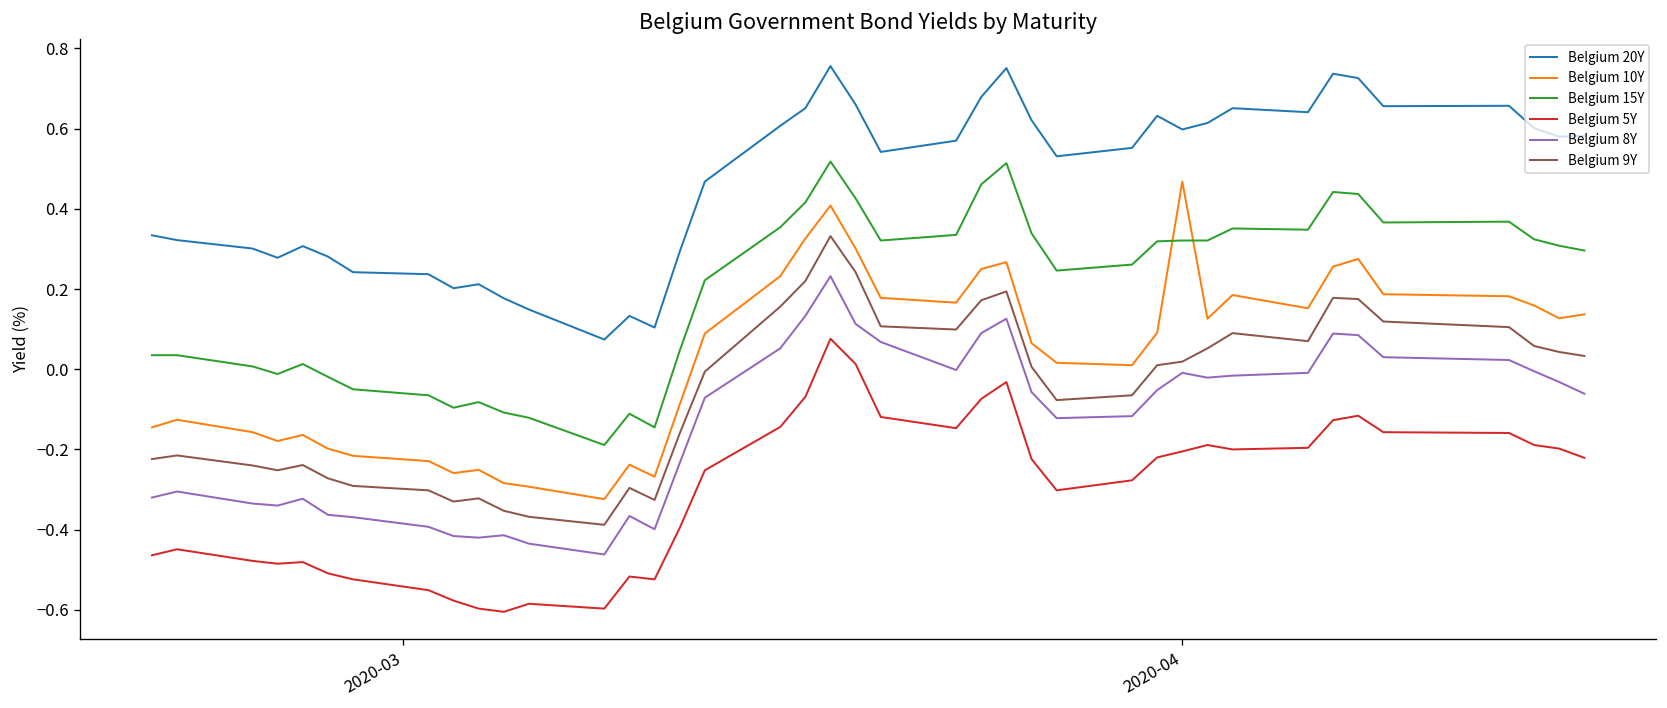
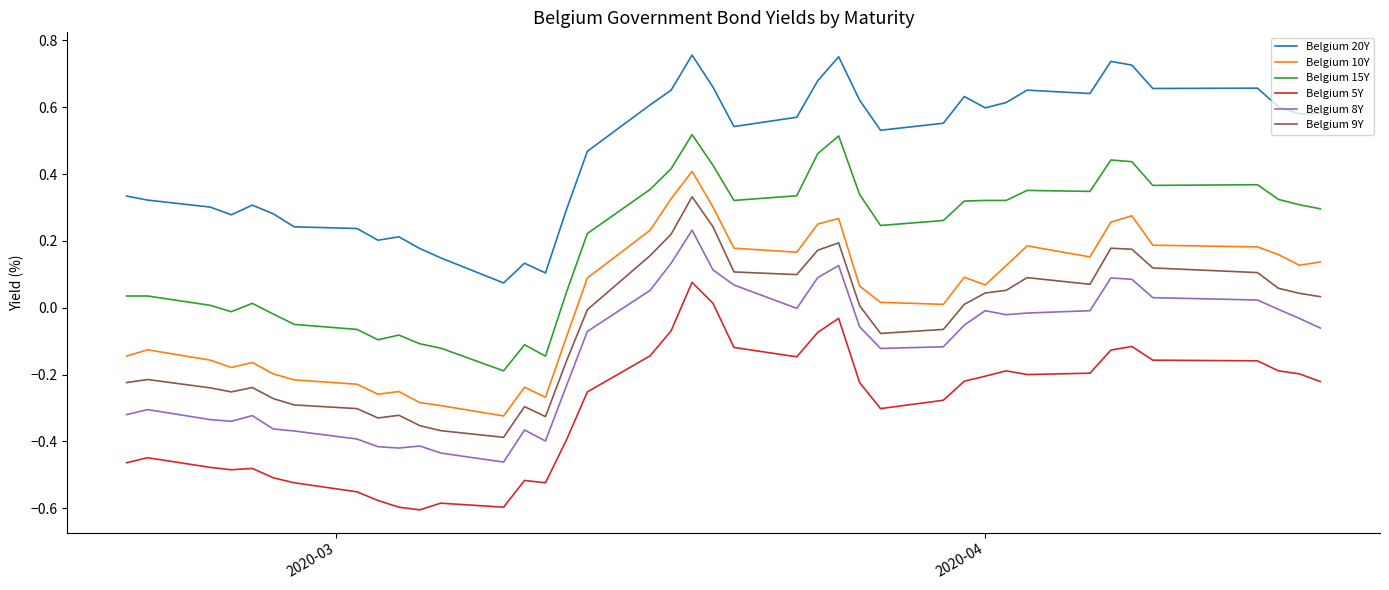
Belgium 10Y, 2020-04: 0.47 -> 0.07
Belgium 9Y, 2020-04: 0.02 -> 0.04
